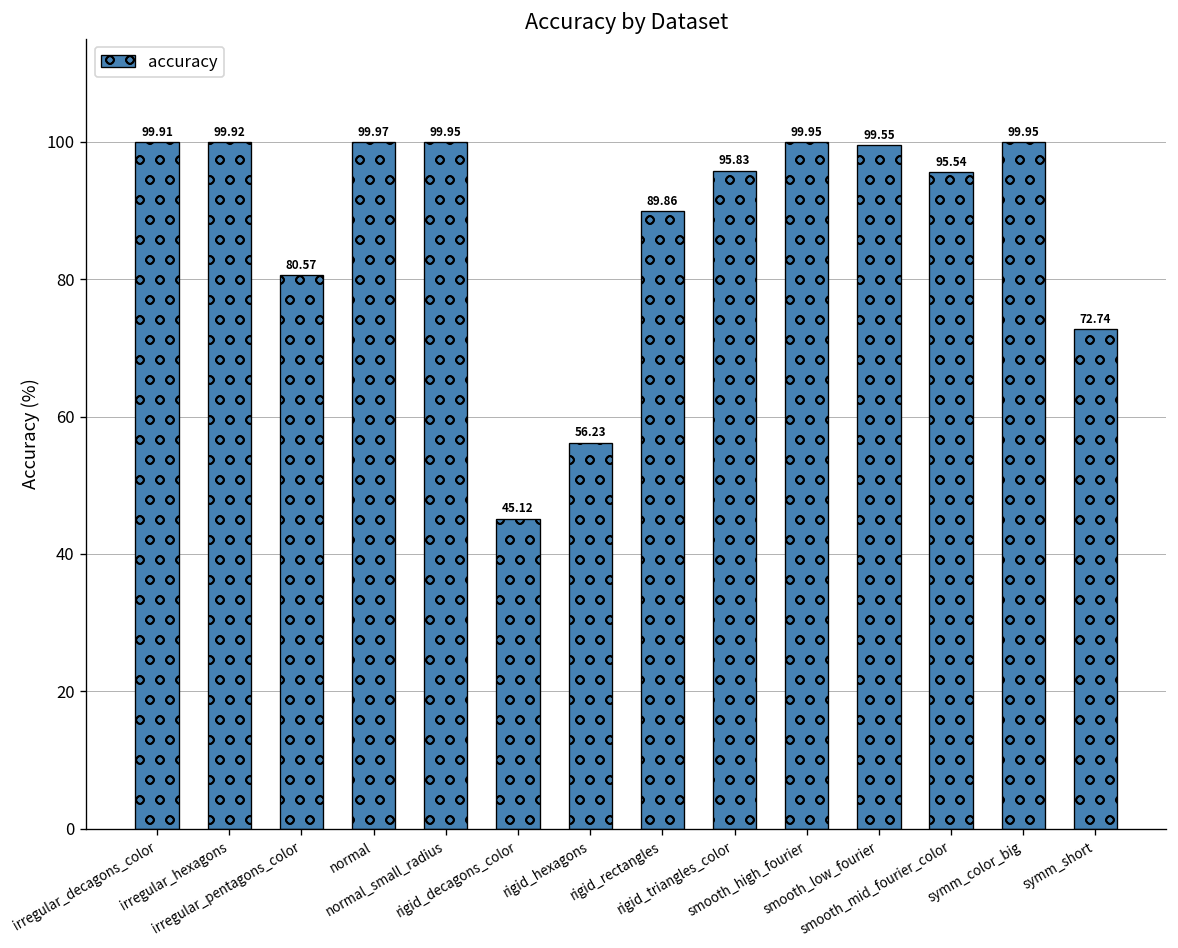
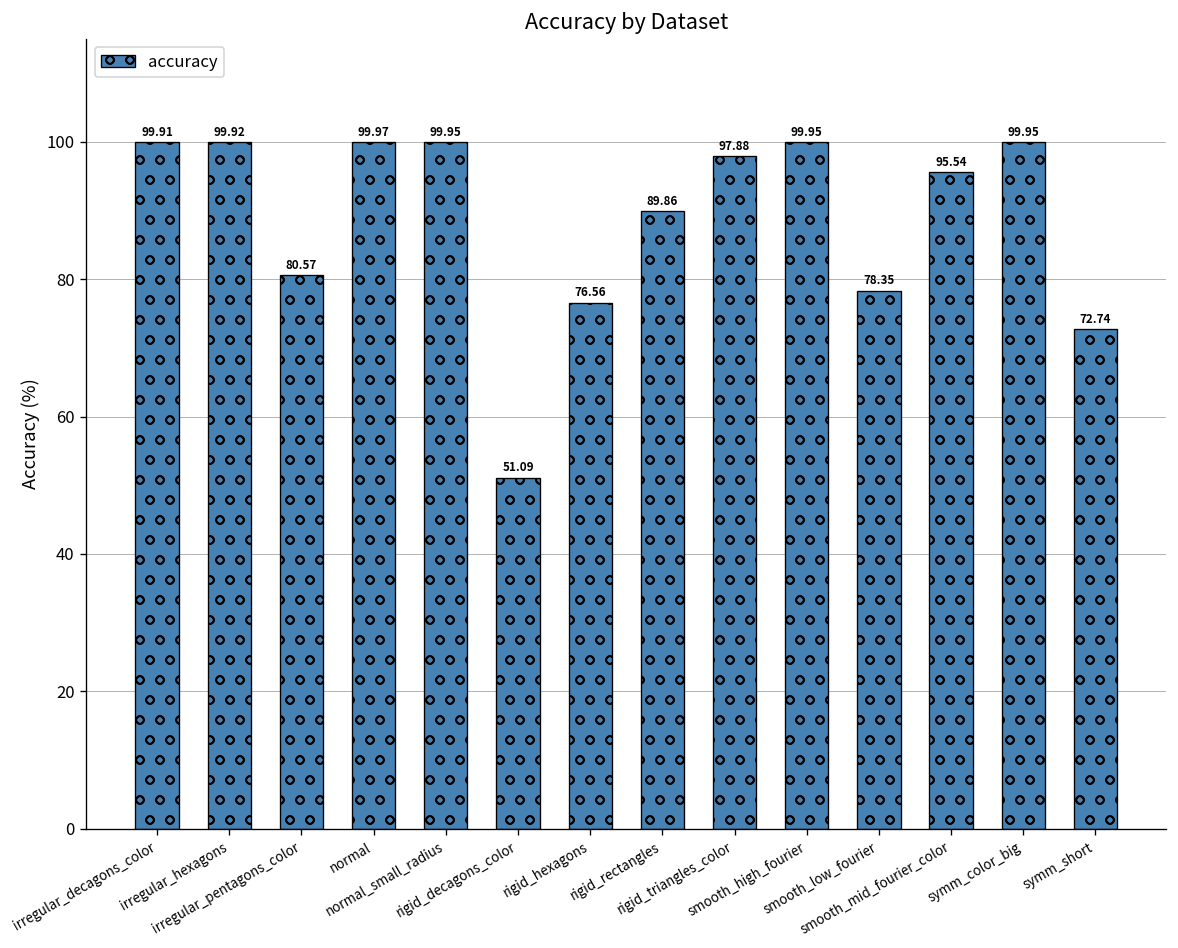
rigid_decagons_color: 45.12 -> 51.09
rigid_hexagons: 56.23 -> 76.56
rigid_triangles_color: 95.83 -> 97.88
smooth_low_fourier: 99.55 -> 78.35
